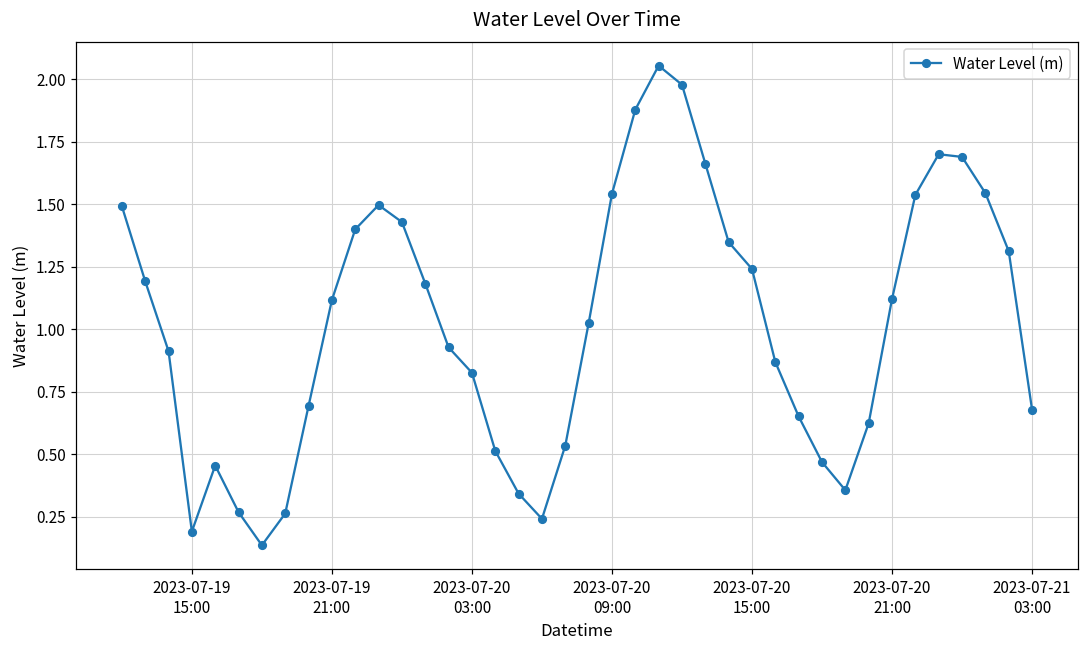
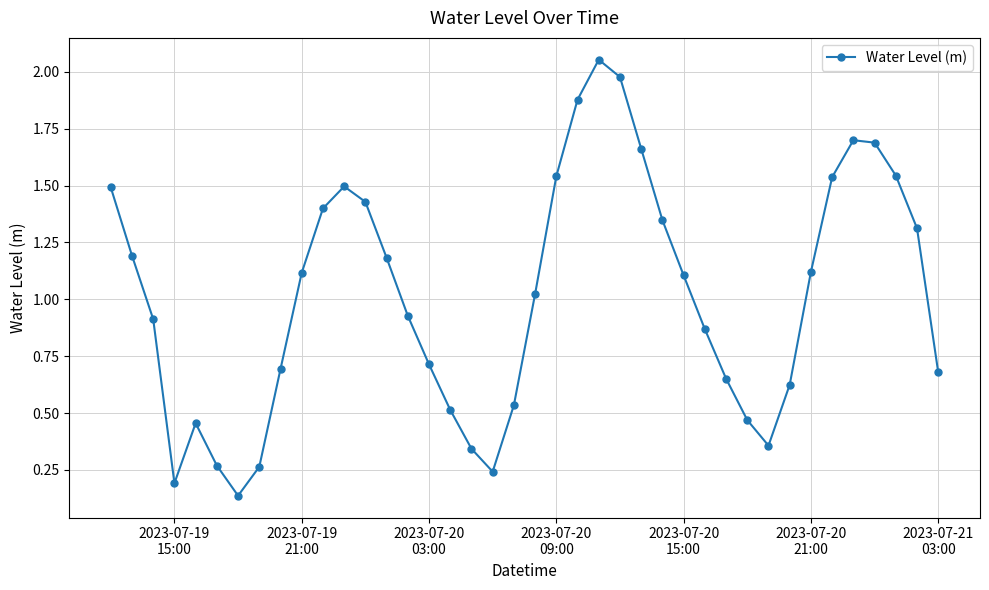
2023-07-20 03:00: 0.83 -> 0.71
2023-07-20 15:00: 1.24 -> 1.11
